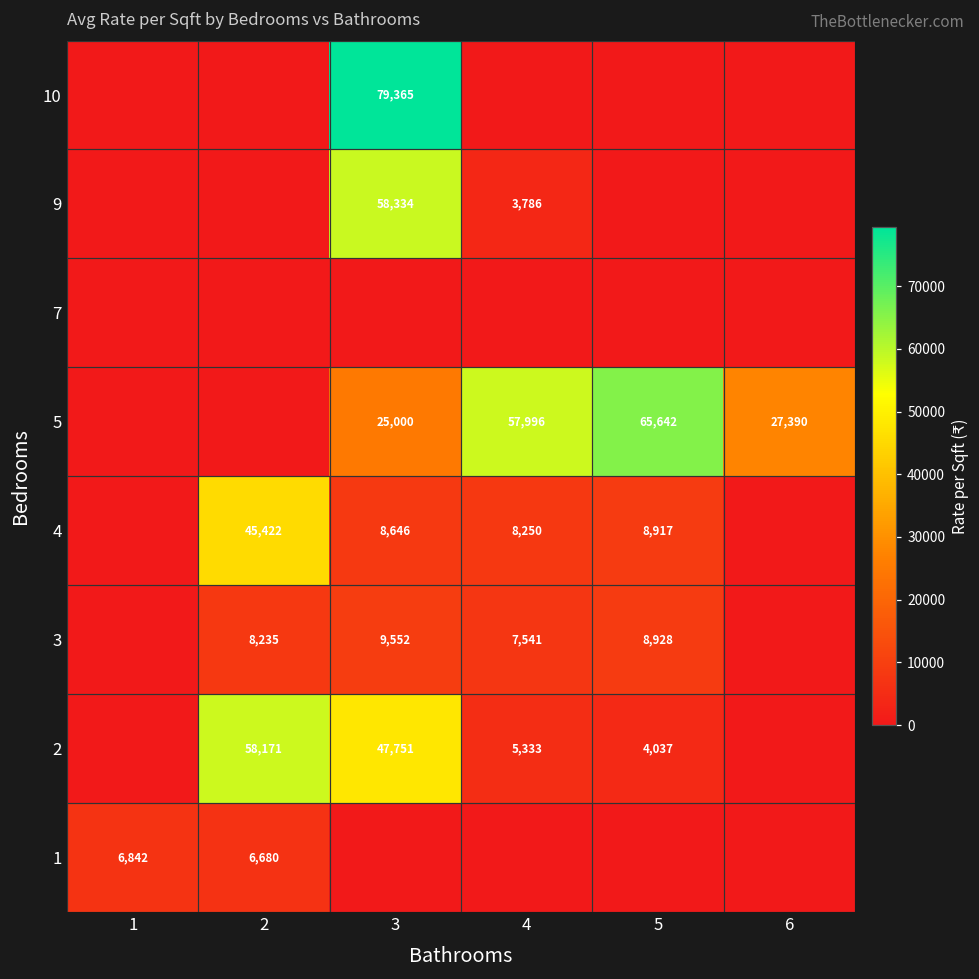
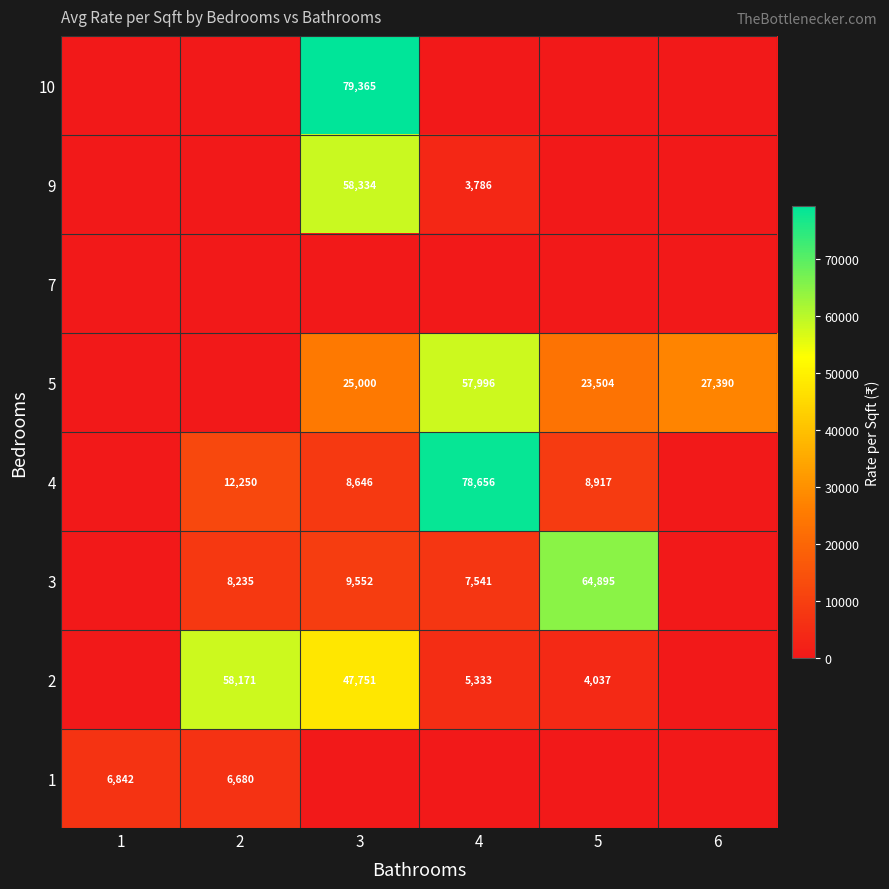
5, 5: 65,642 -> 23,504
4, 2: 45,422 -> 12,250
4, 4: 8,250 -> 78,656
3, 5: 8,928 -> 64,895
